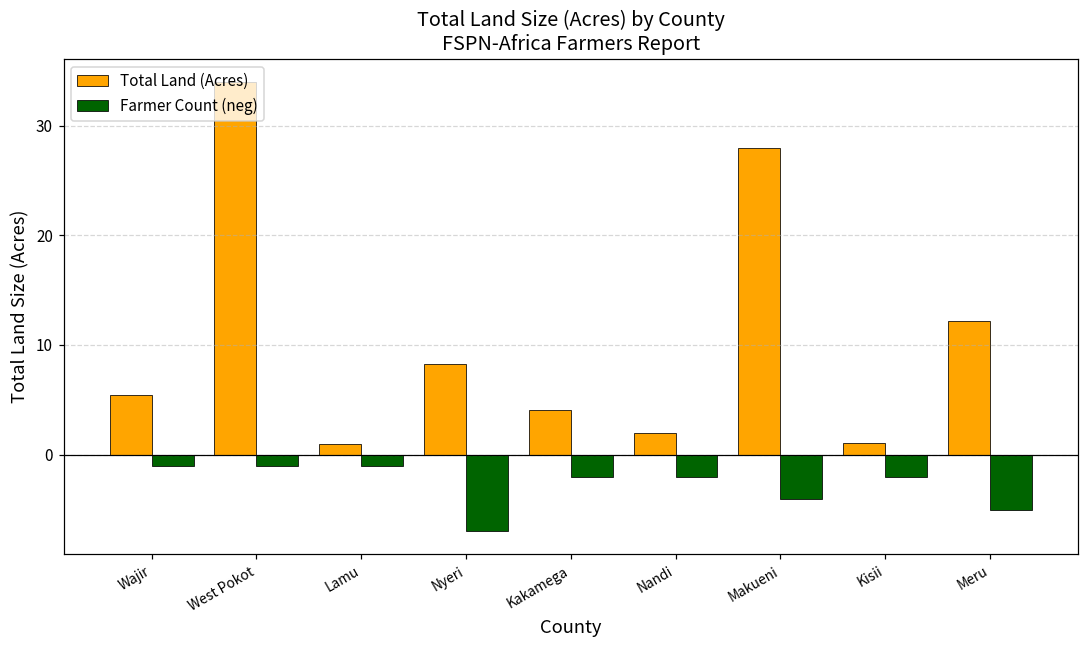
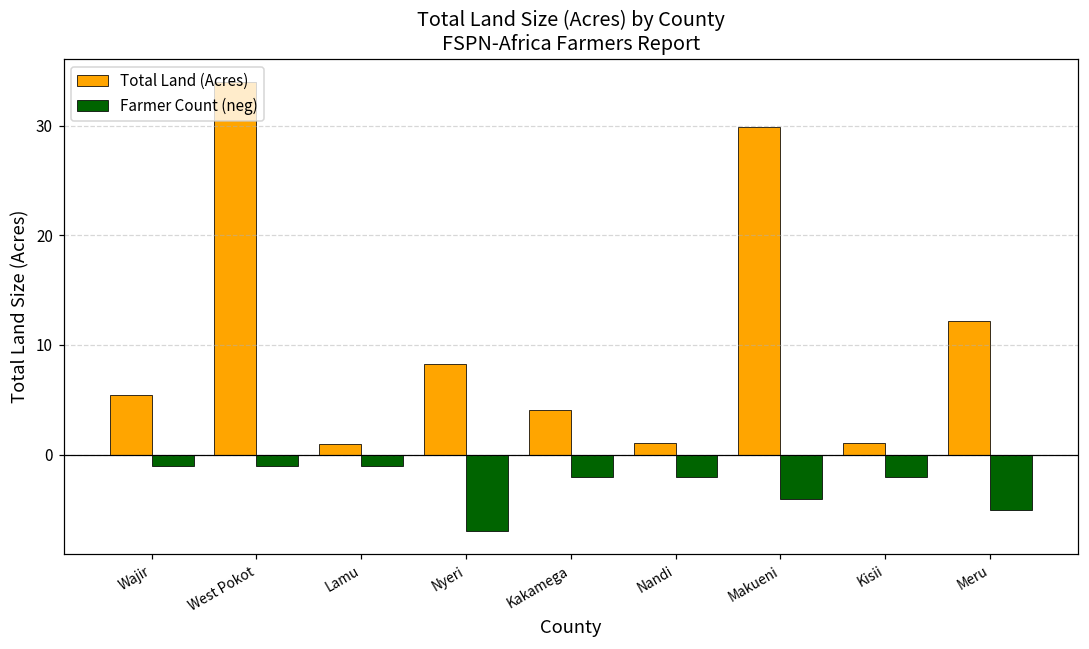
Total Land (Acres), Nandi: 2 -> 1
Total Land (Acres), Makueni: 28 -> 30
